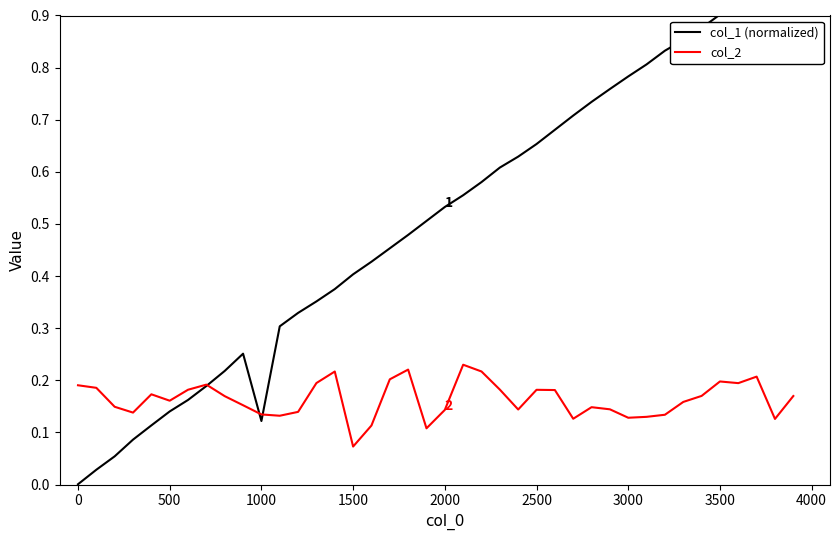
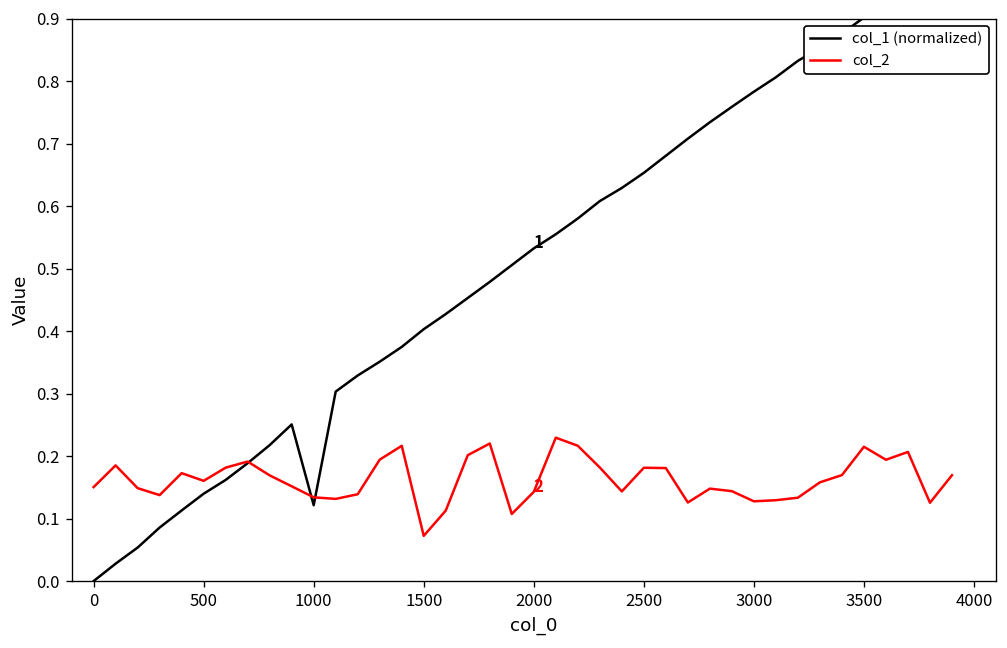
col_2, 0: 0.19 -> 0.15
col_2, 3500: 0.20 -> 0.22
